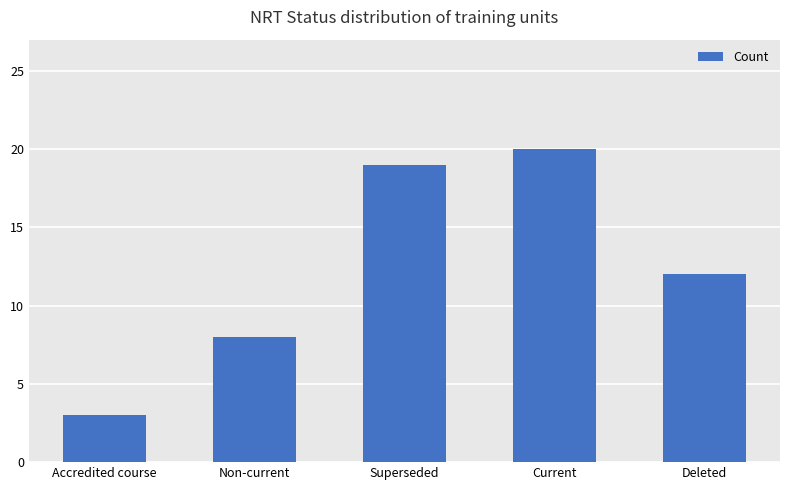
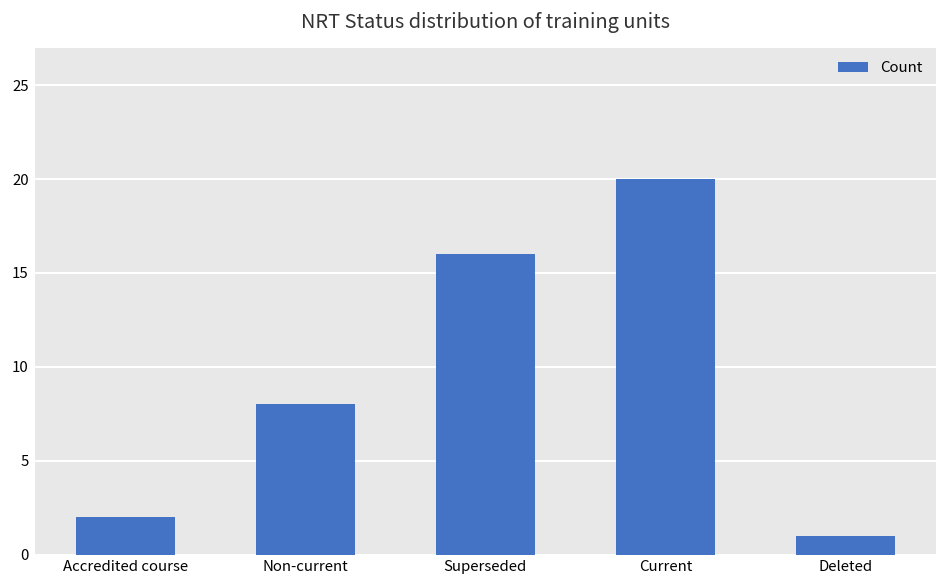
Accredited course: 3 -> 2
Superseded: 19 -> 16
Deleted: 12 -> 1
